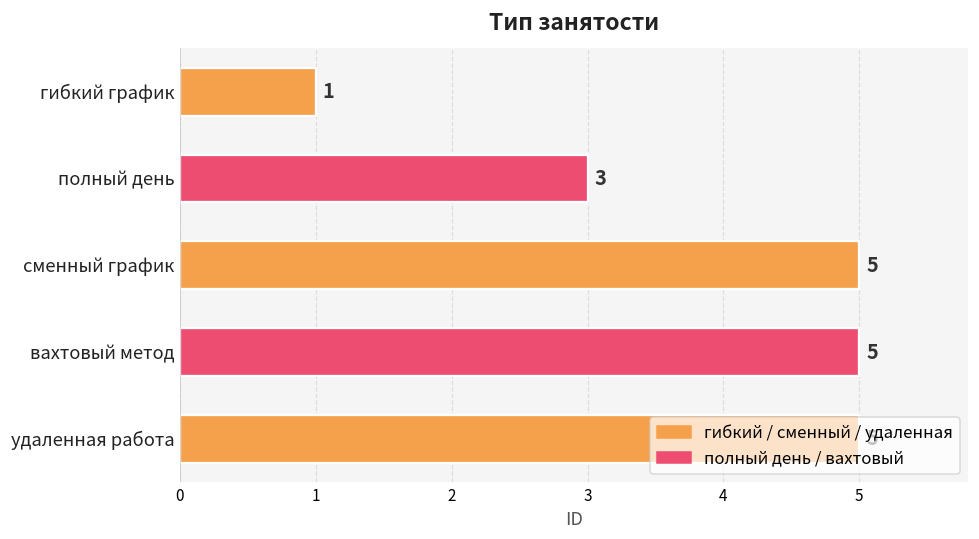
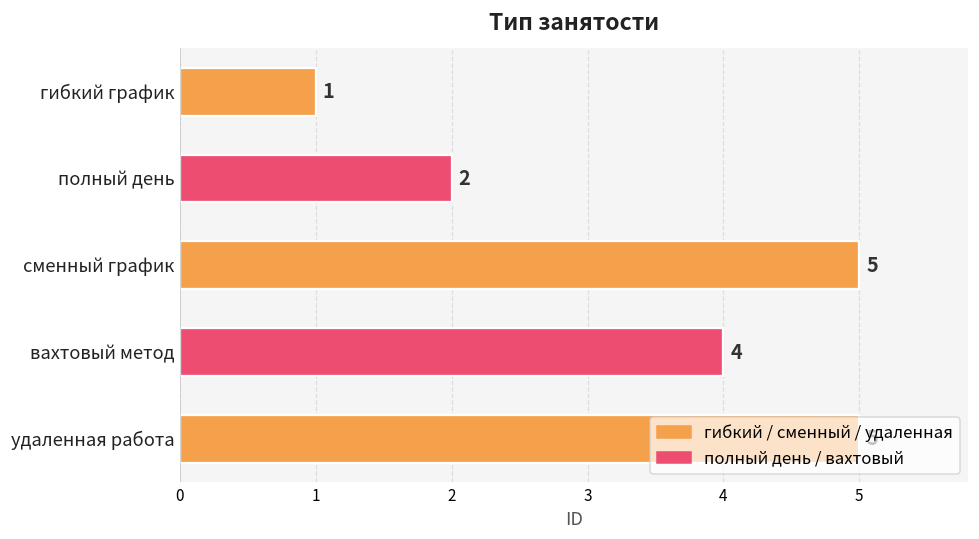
полный день: 3 -> 2
вахтовый метод: 5 -> 4
